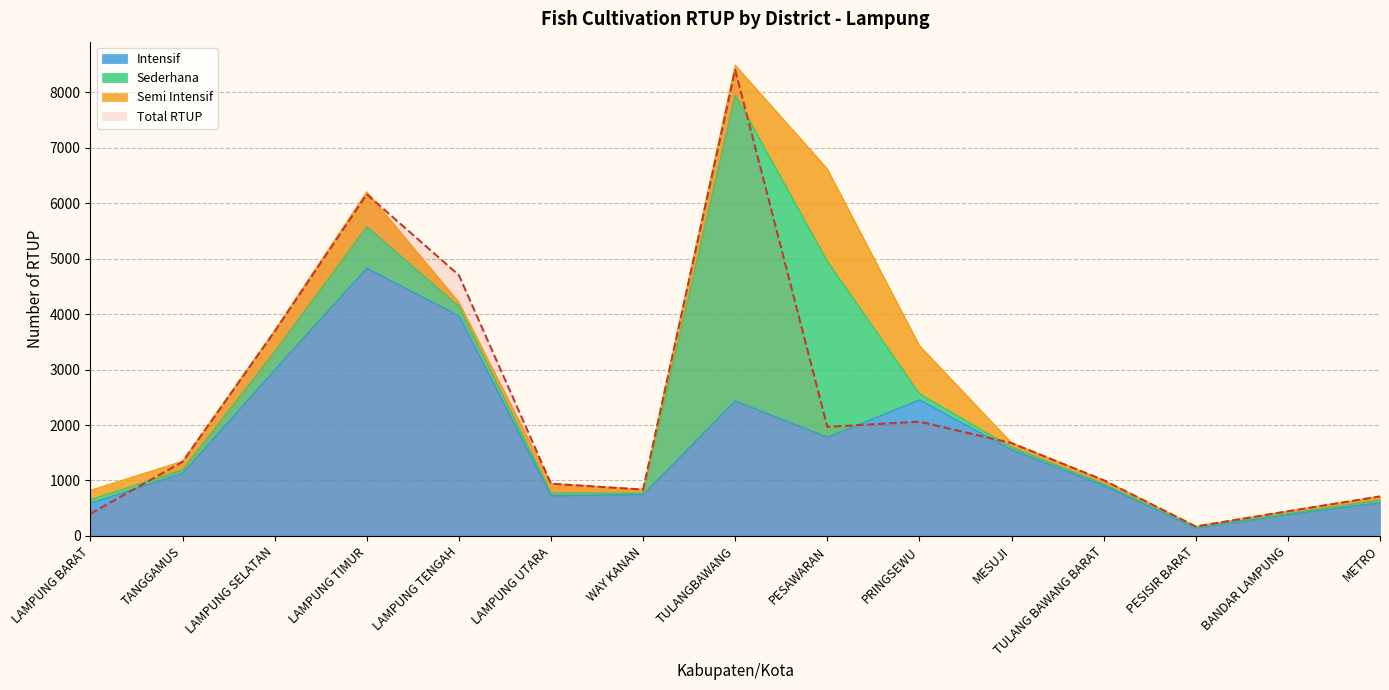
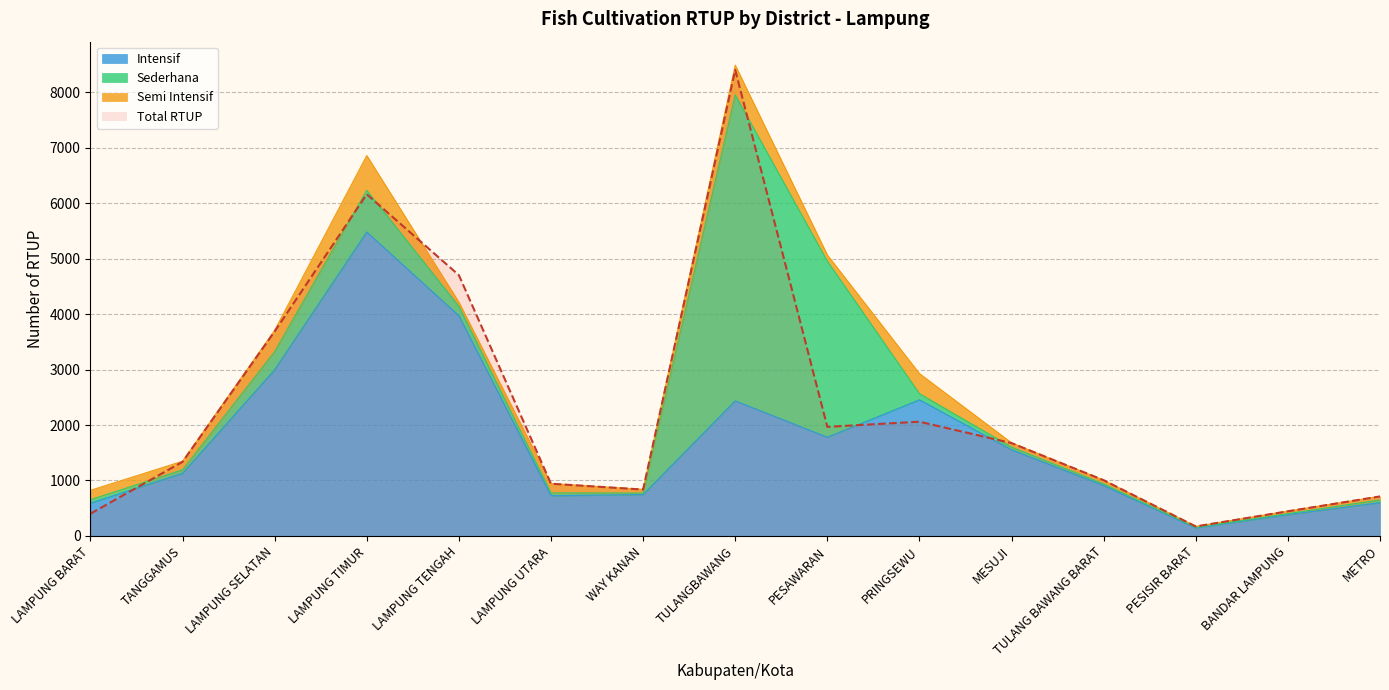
Intensif, LAMPUNG TIMUR: 4800 -> 5500
Semi Intensif, PESAWARAN: 1700 -> 100
Semi Intensif, PRINGSEWU: 900 -> 400
